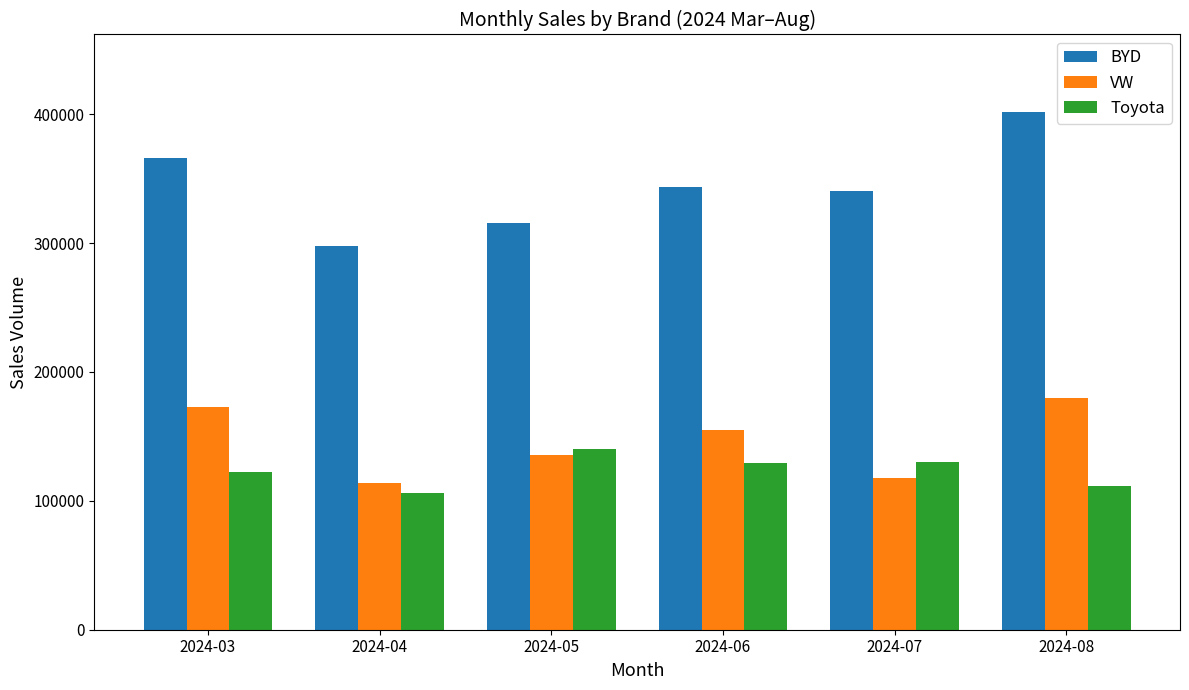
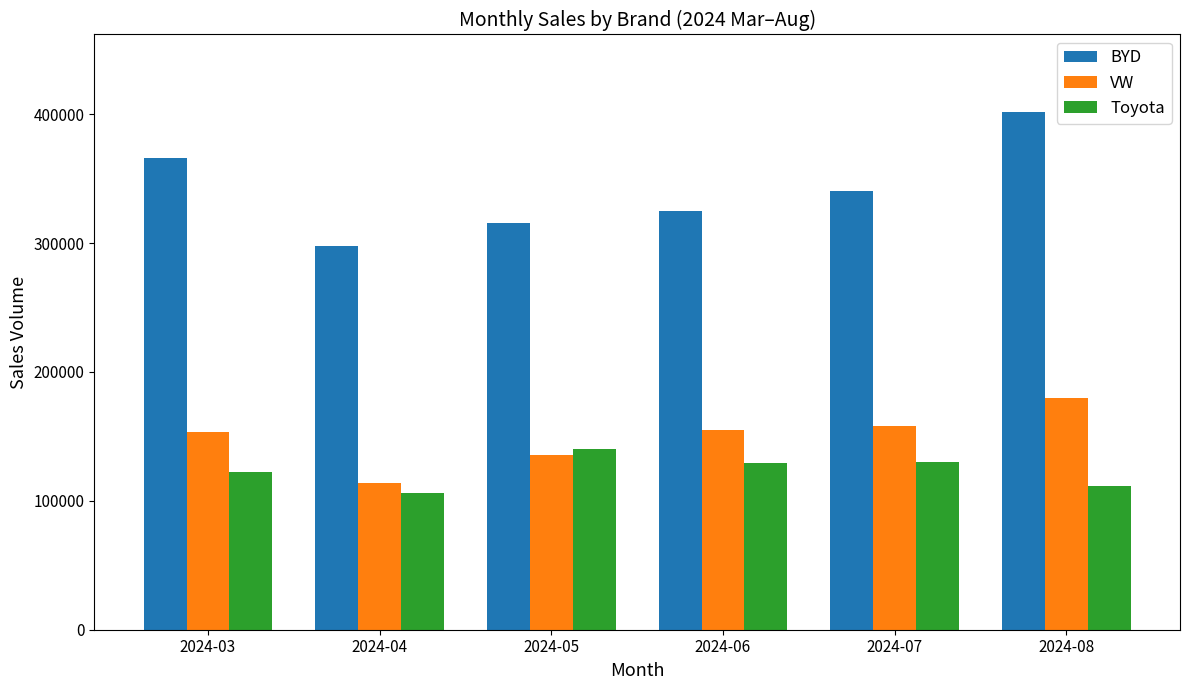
VW, 2024-03: 173000 -> 153000
BYD, 2024-06: 343000 -> 325000
VW, 2024-07: 118000 -> 158000
